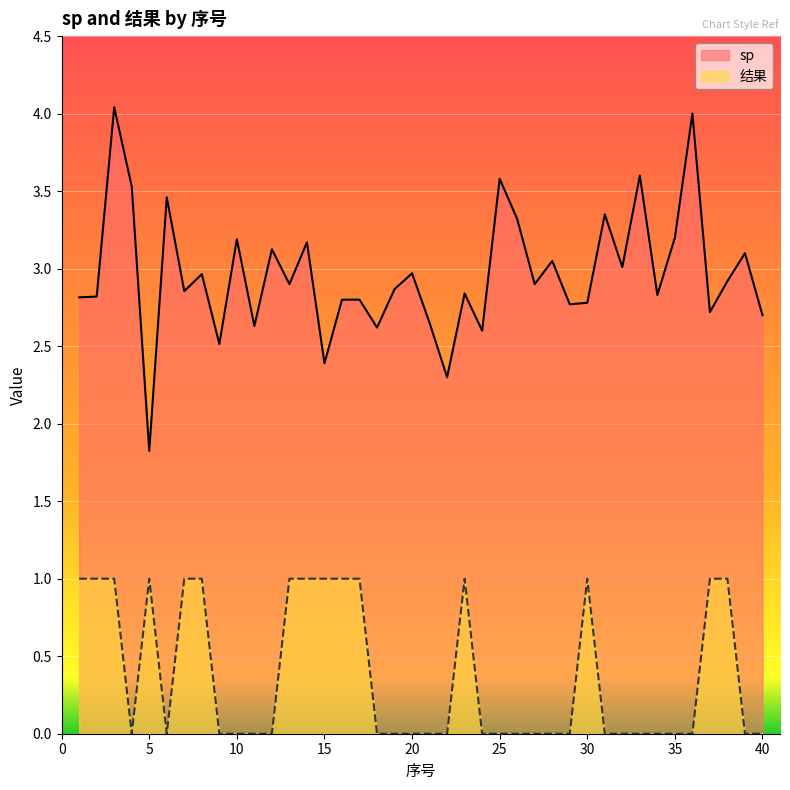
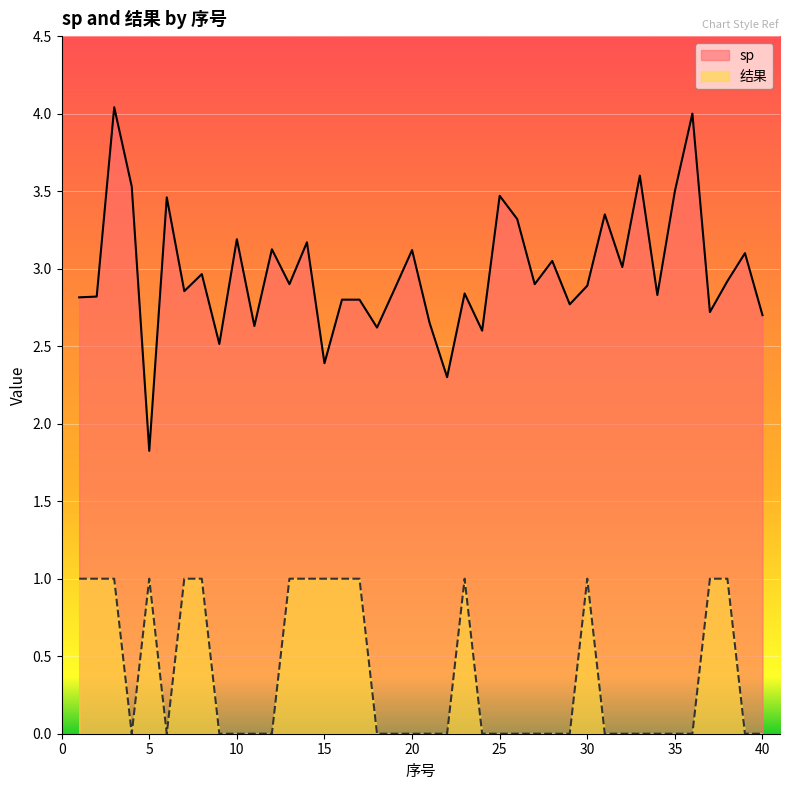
sp, 20: 2.97 -> 3.12
sp, 25: 3.58 -> 3.47
sp, 30: 2.78 -> 2.89
sp, 35: 3.2 -> 3.5
